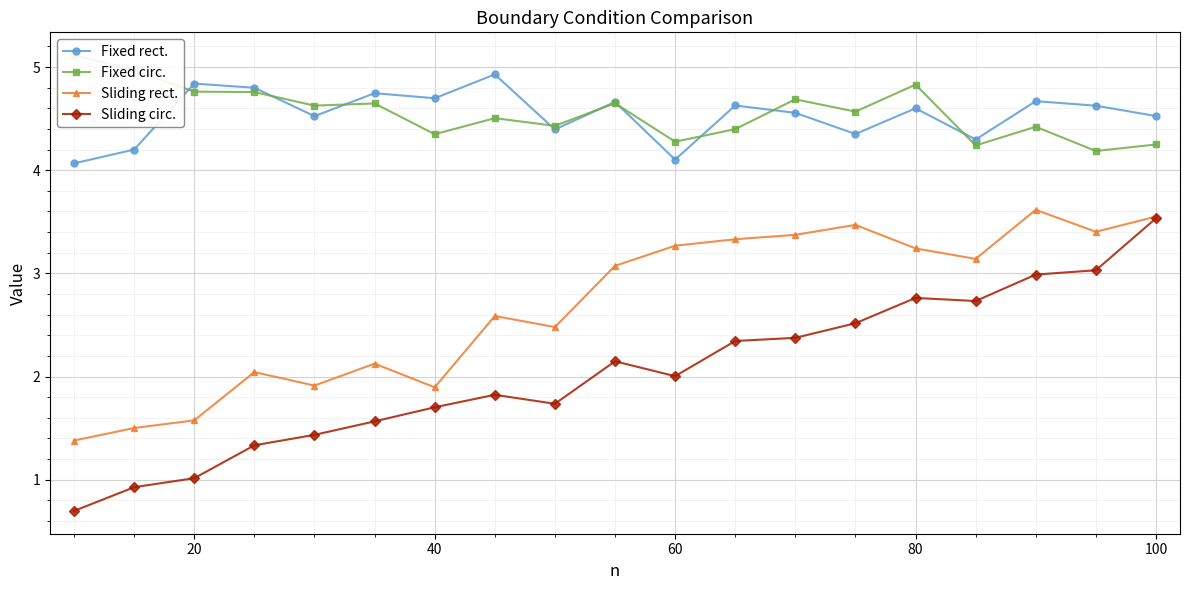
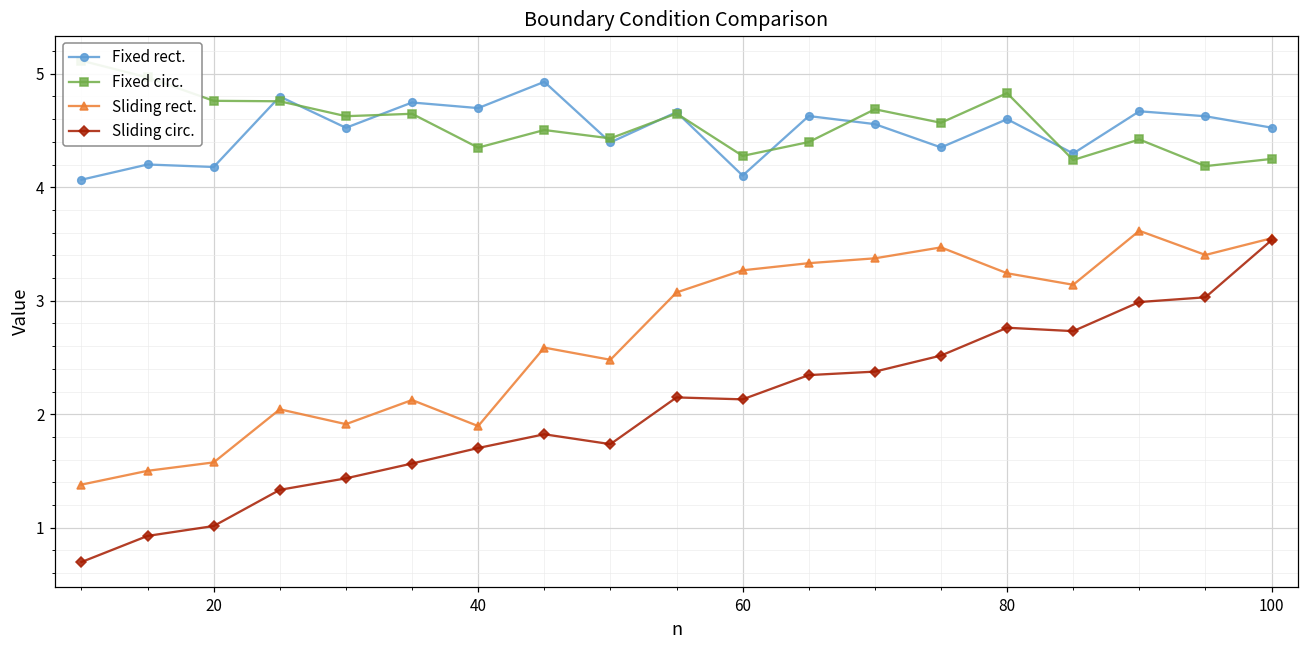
Fixed rect., 20: 4.84 -> 4.18
Sliding circ., 60: 2.00 -> 2.13
